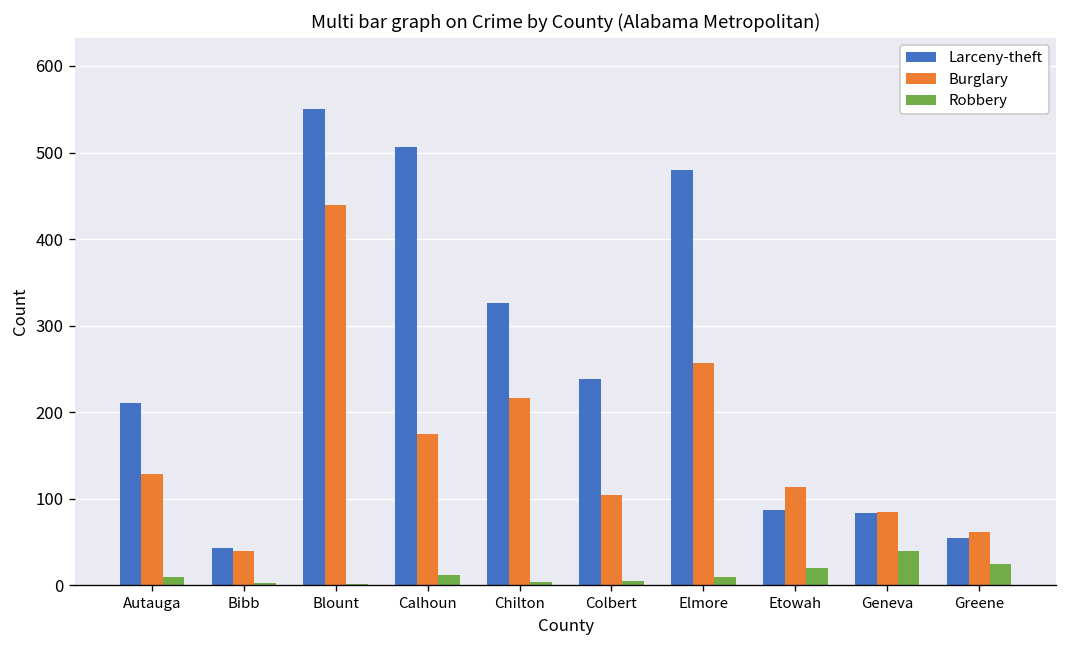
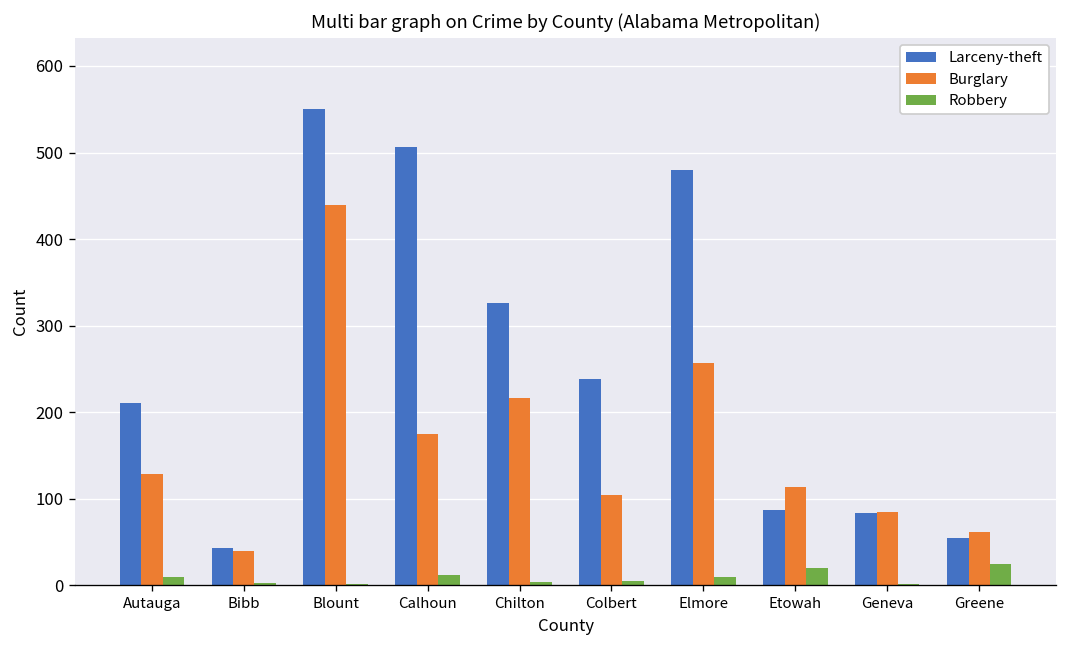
Robbery, Geneva: 40 -> 0
